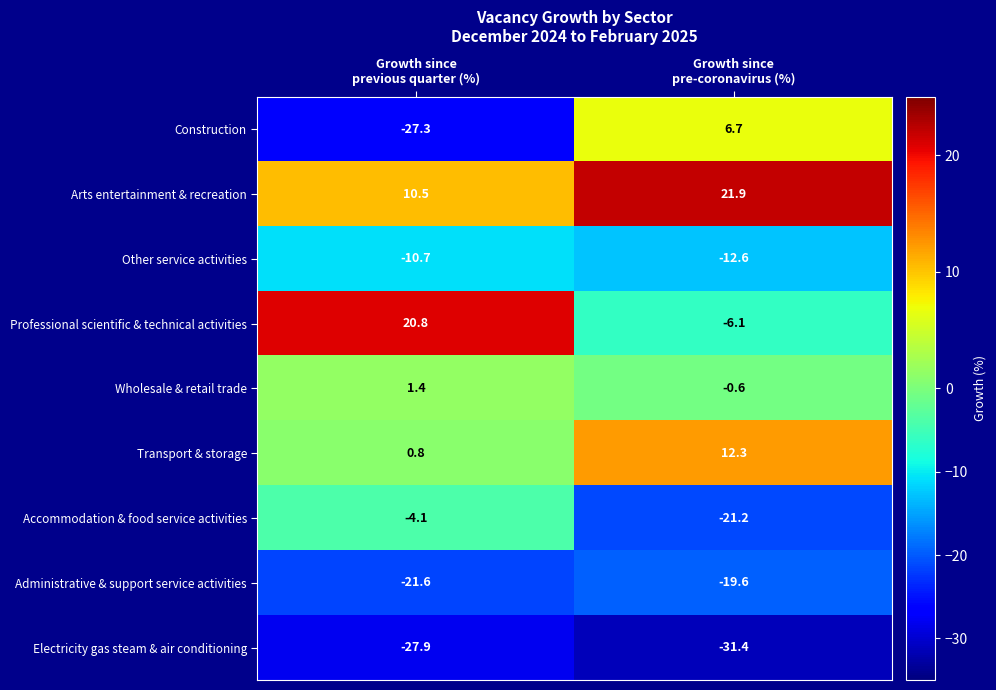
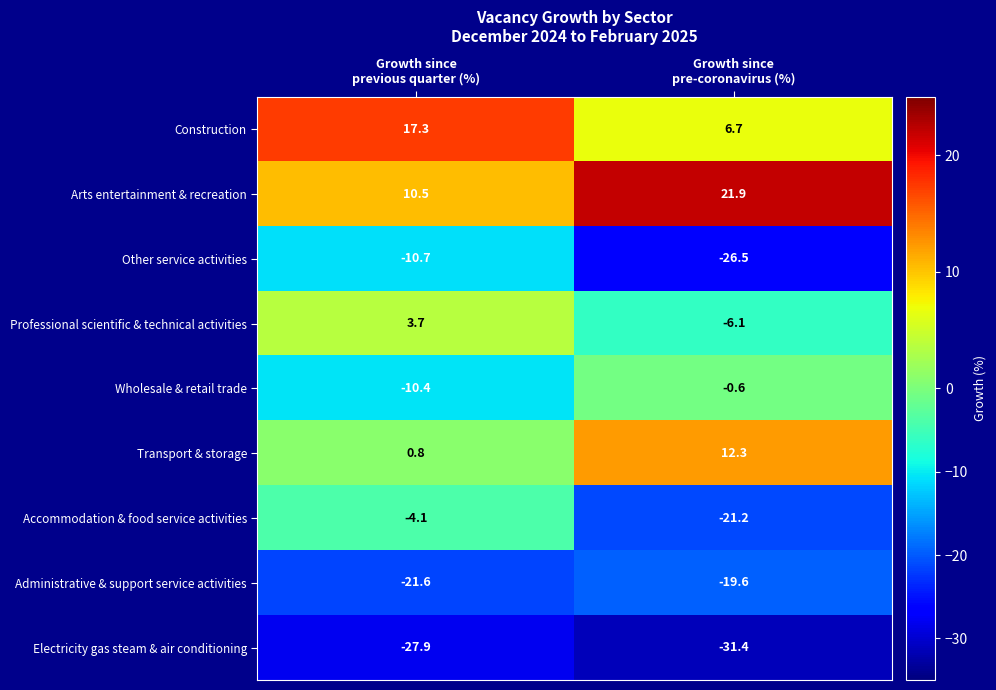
Construction, Growth since previous quarter (%): -27.3 -> 17.3
Other service activities, Growth since pre-coronavirus (%): -12.6 -> -26.5
Professional scientific & technical activities, Growth since previous quarter (%): 20.8 -> 3.7
Wholesale & retail trade, Growth since previous quarter (%): 1.4 -> -10.4
